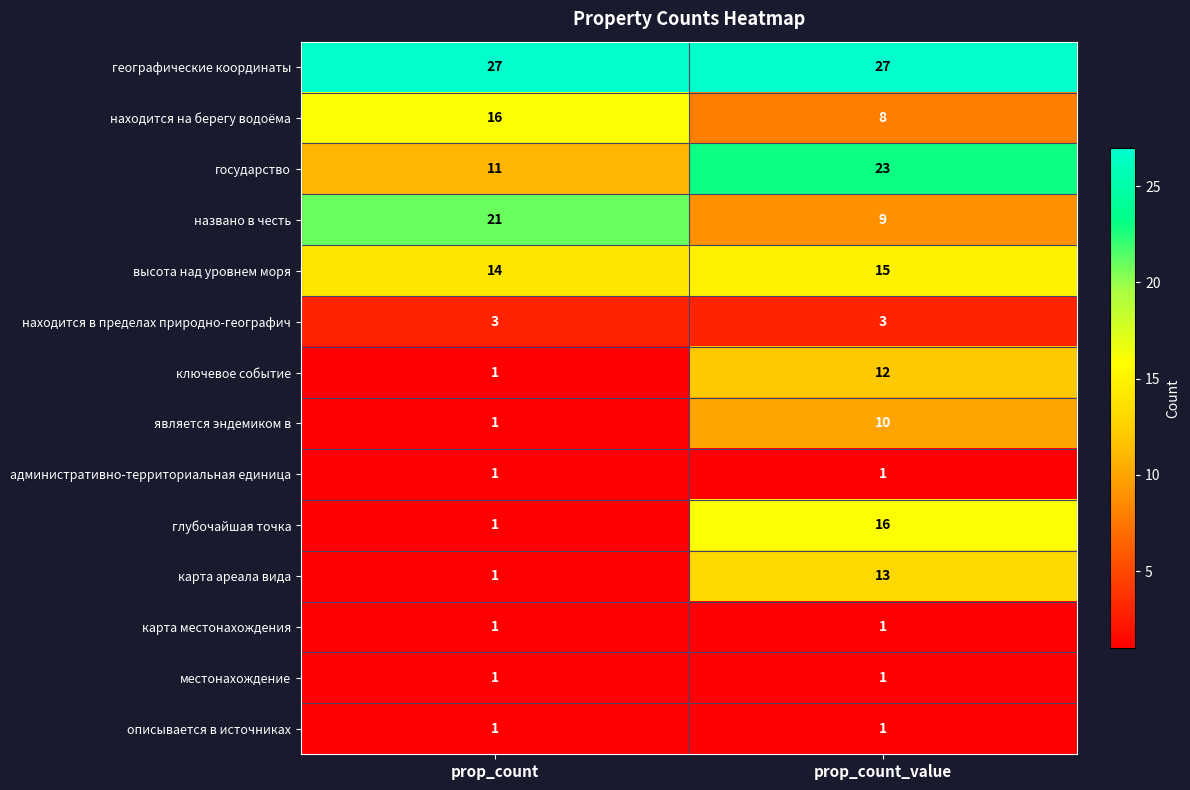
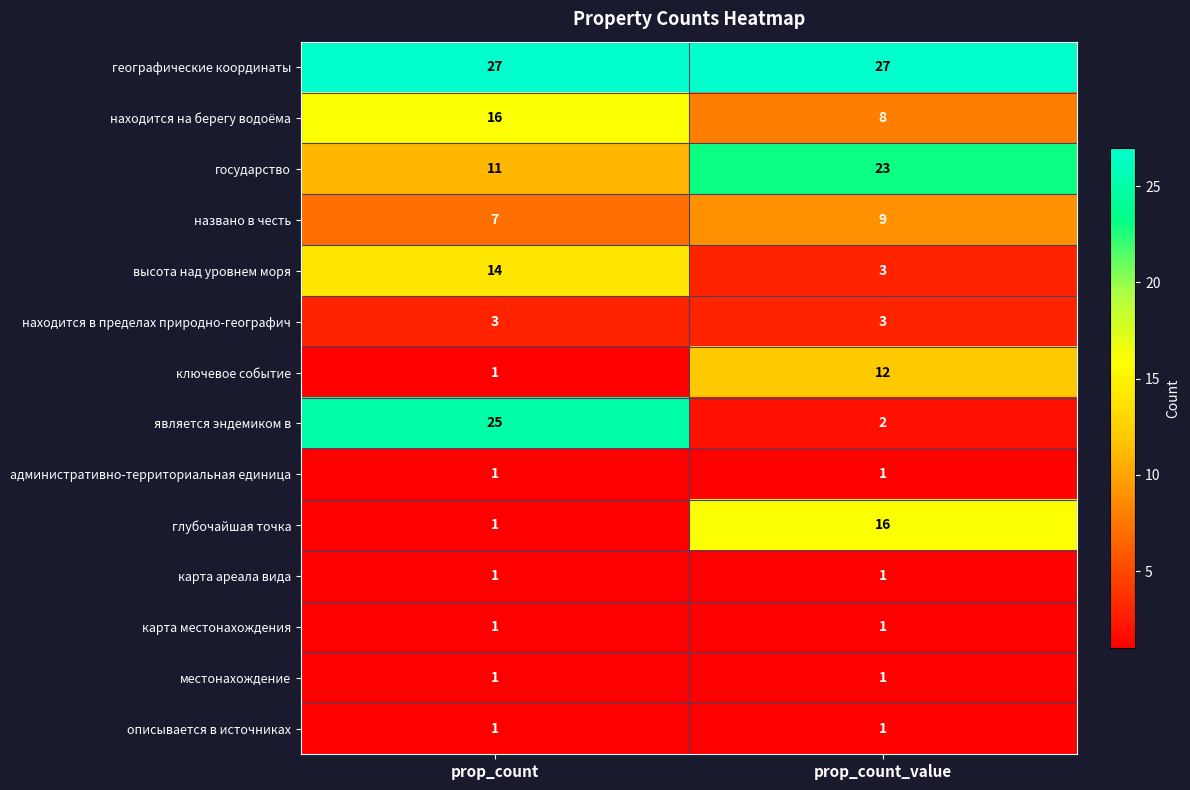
названо в честь, prop_count: 21 -> 7
высота над уровнем моря, prop_count_value: 15 -> 3
является эндемиком в, prop_count: 1 -> 25
является эндемиком в, prop_count_value: 10 -> 2
карта ареала вида, prop_count_value: 13 -> 1
